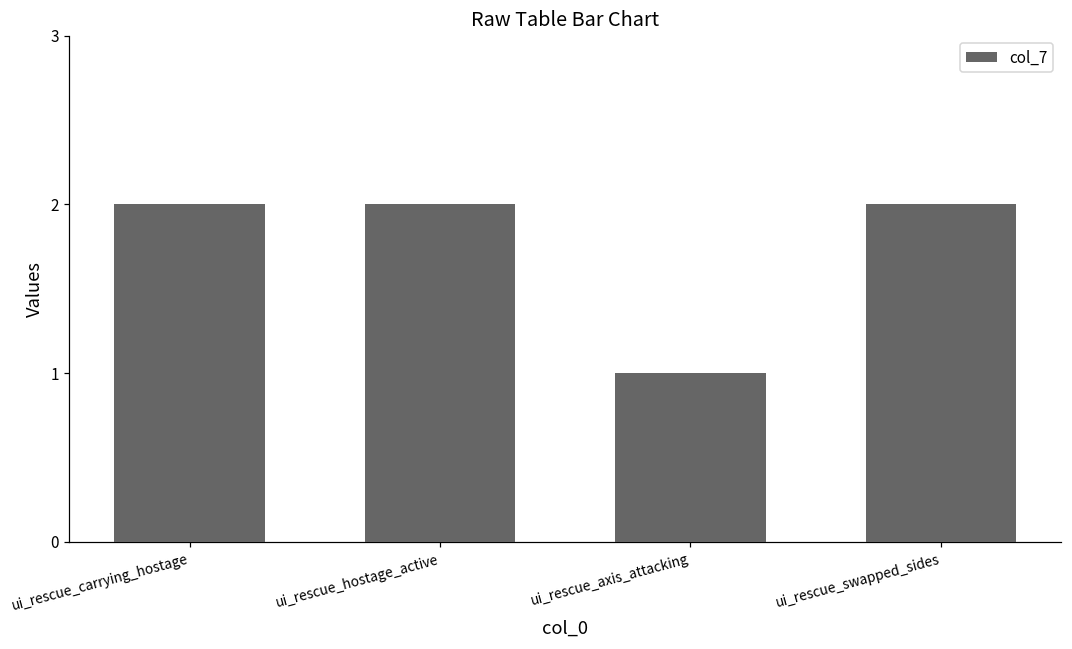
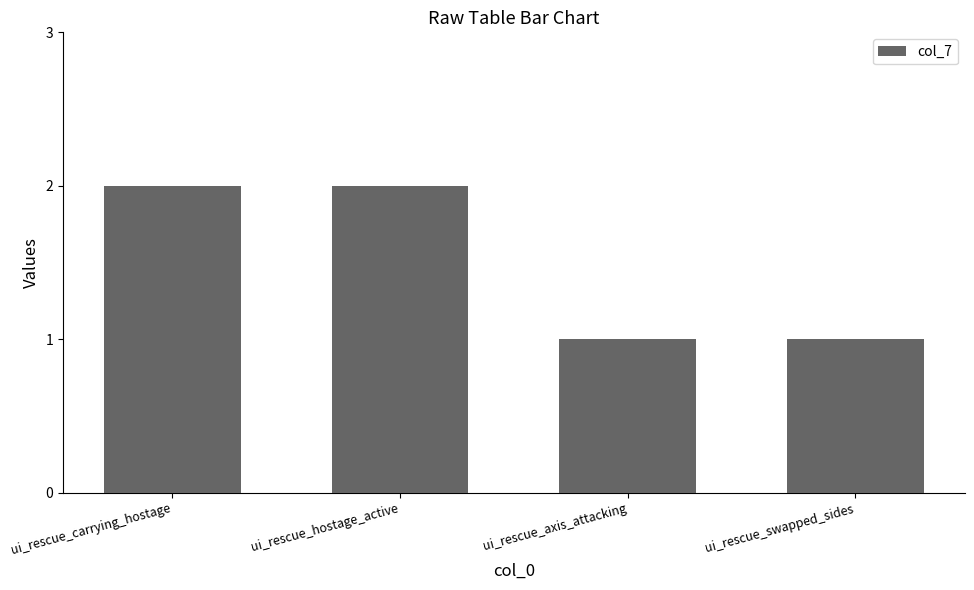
ui_rescue_swapped_sides: 2 -> 1
